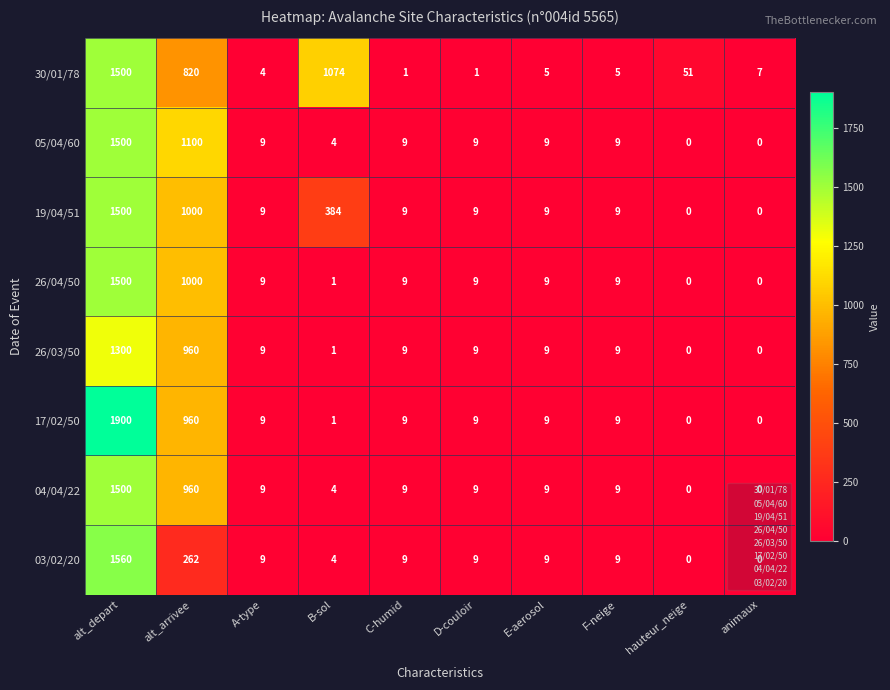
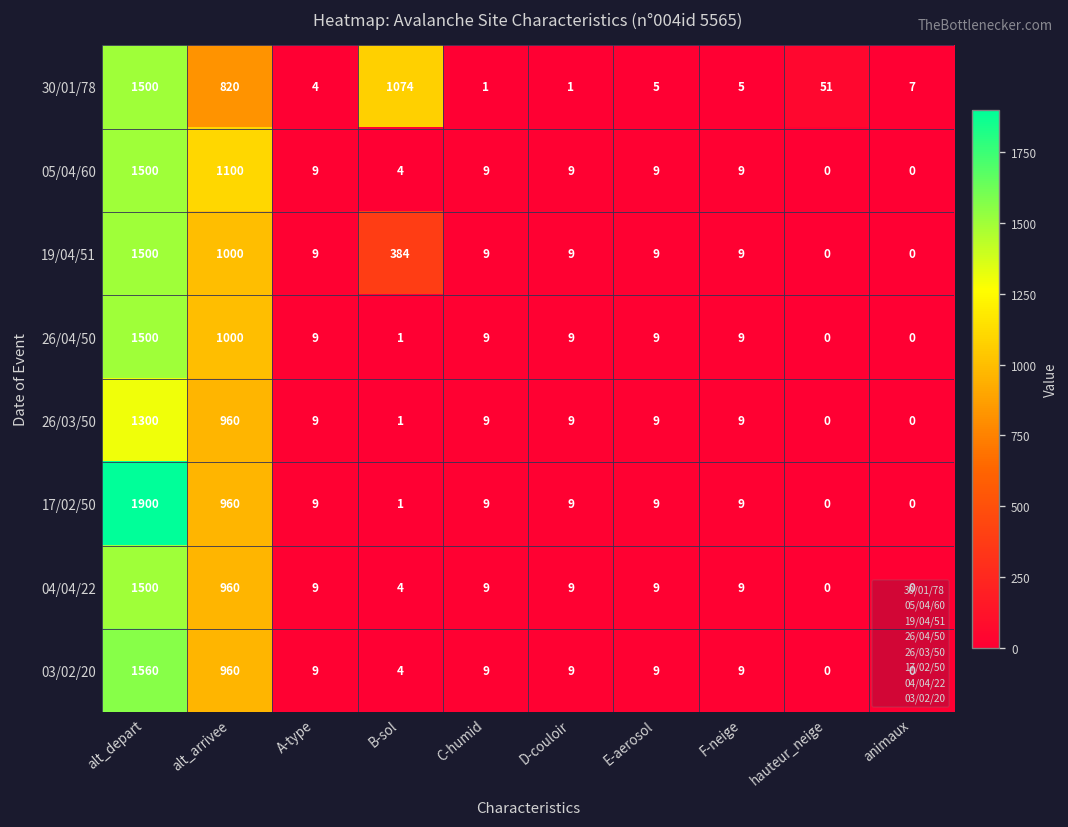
03/02/20, alt_arrivee: 262 -> 960
